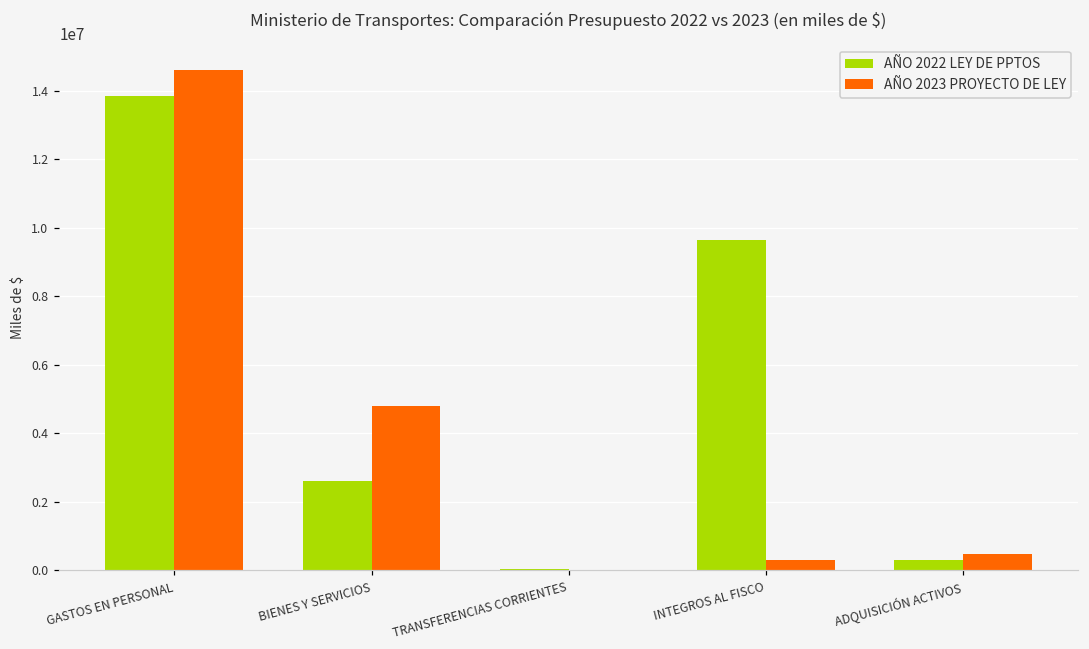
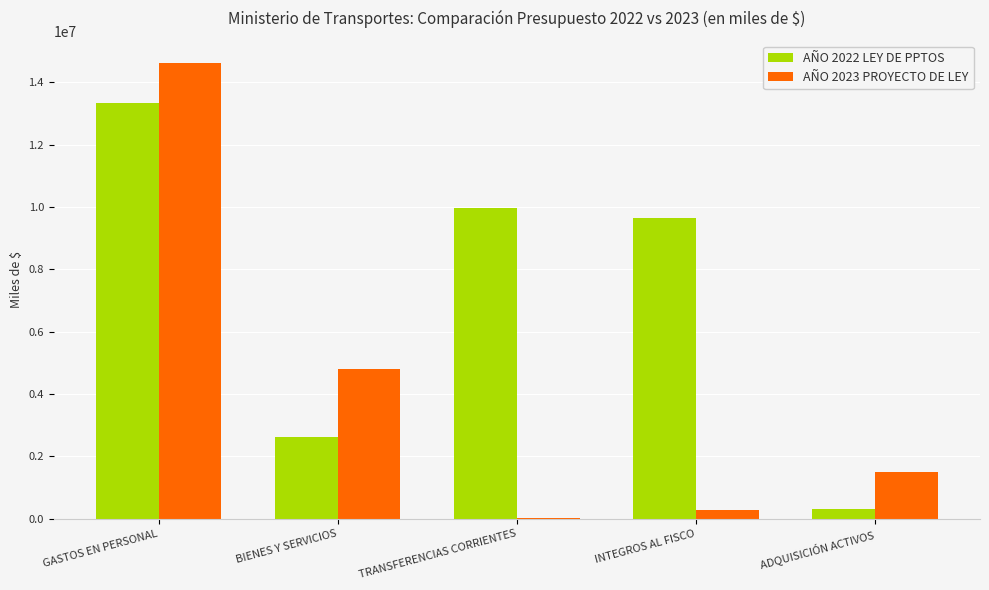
AÑO 2022 LEY DE PPTOS, GASTOS EN PERSONAL: 13800000 -> 13300000
AÑO 2022 LEY DE PPTOS, TRANSFERENCIAS CORRIENTES: 0 -> 10000000
AÑO 2023 PROYECTO DE LEY, ADQUISICIÓN ACTIVOS: 500000 -> 1500000
